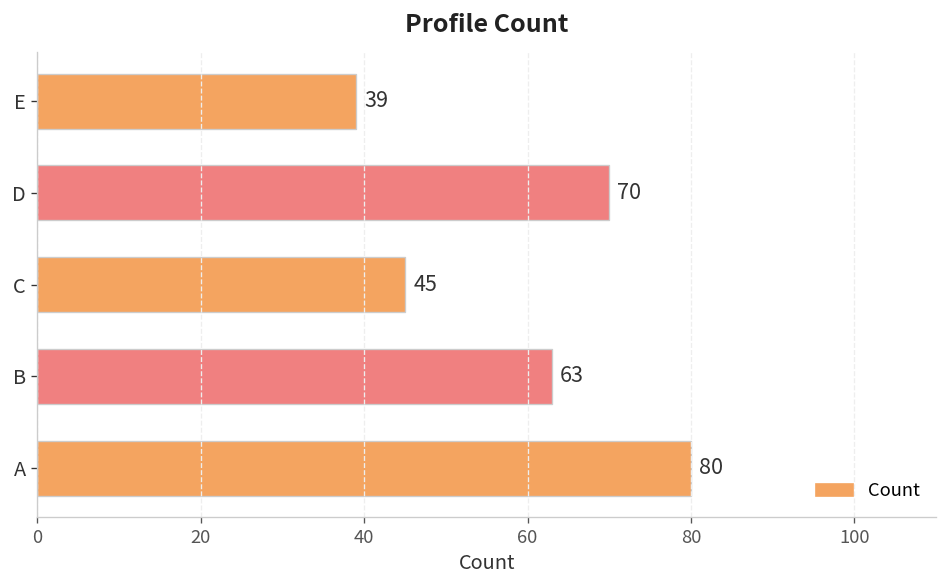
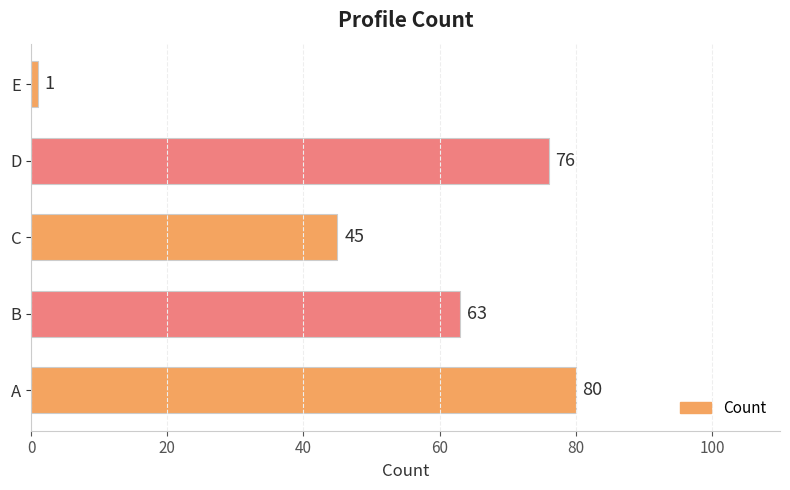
E: 39 -> 1
D: 70 -> 76
